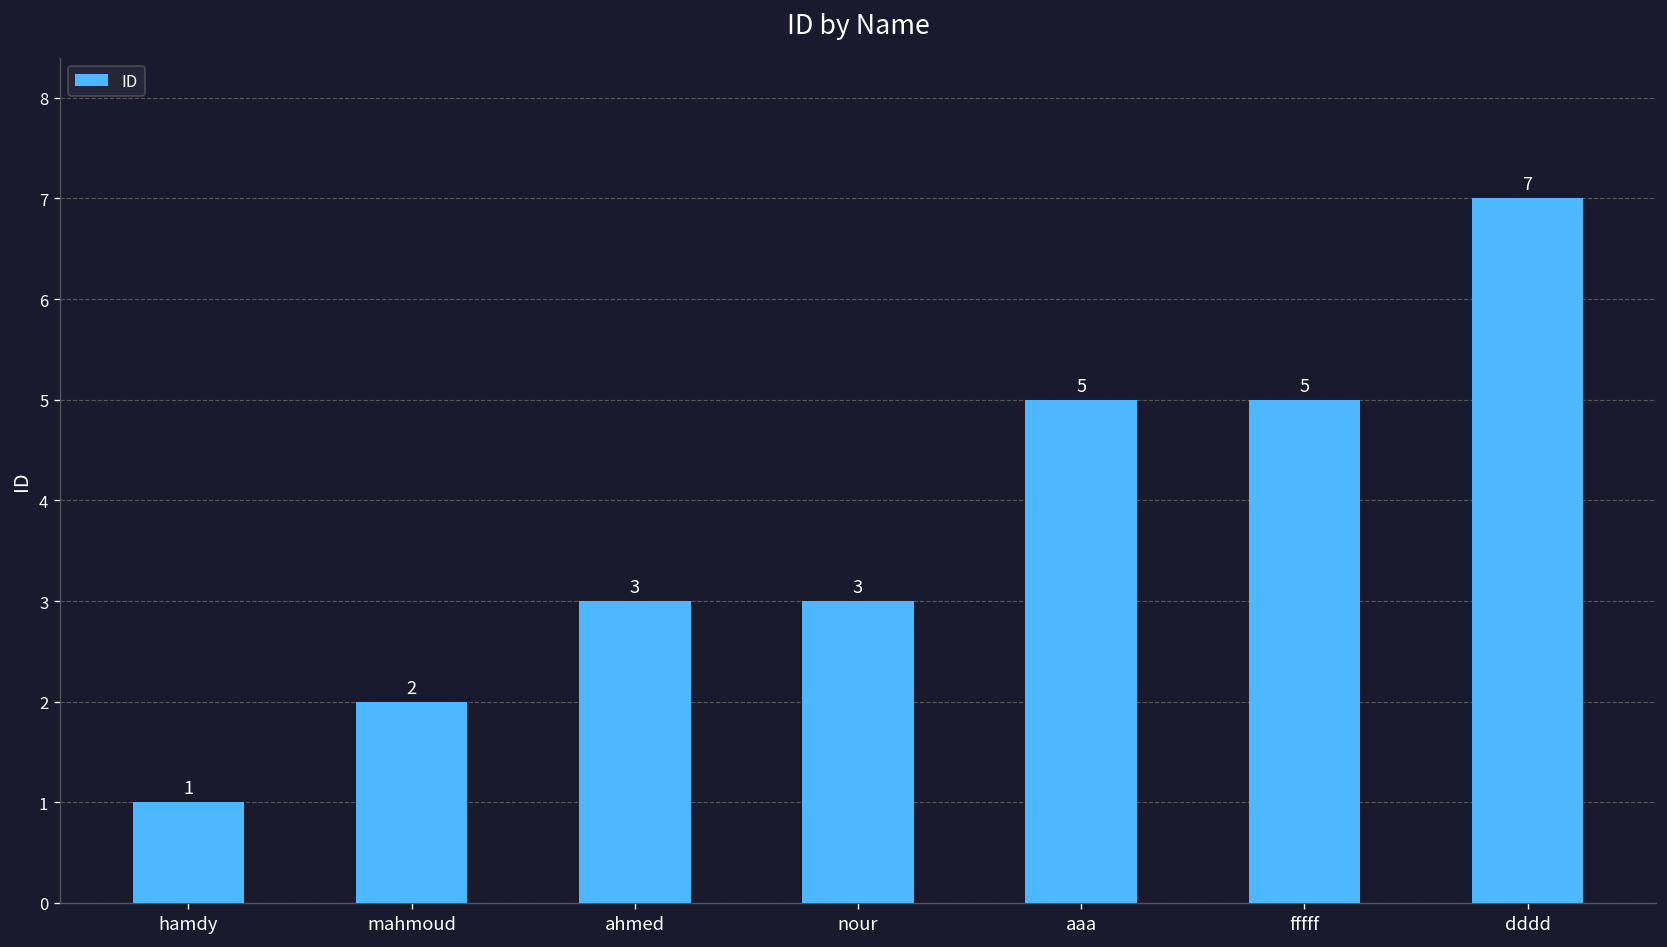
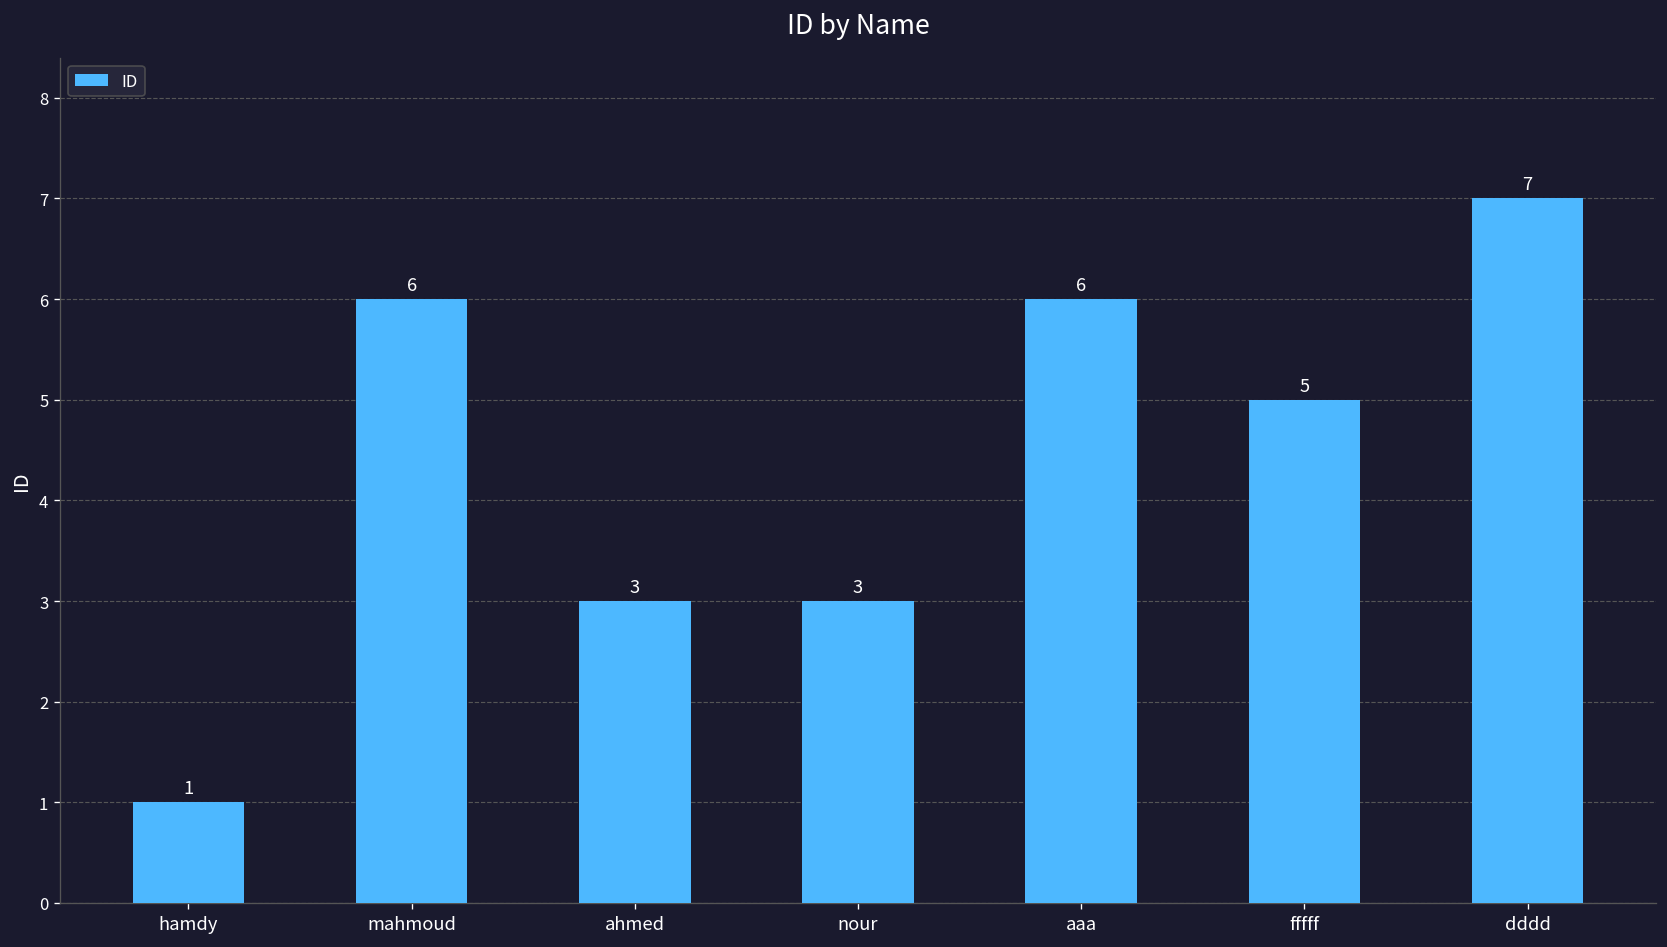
mahmoud: 2 -> 6
aaa: 5 -> 6
